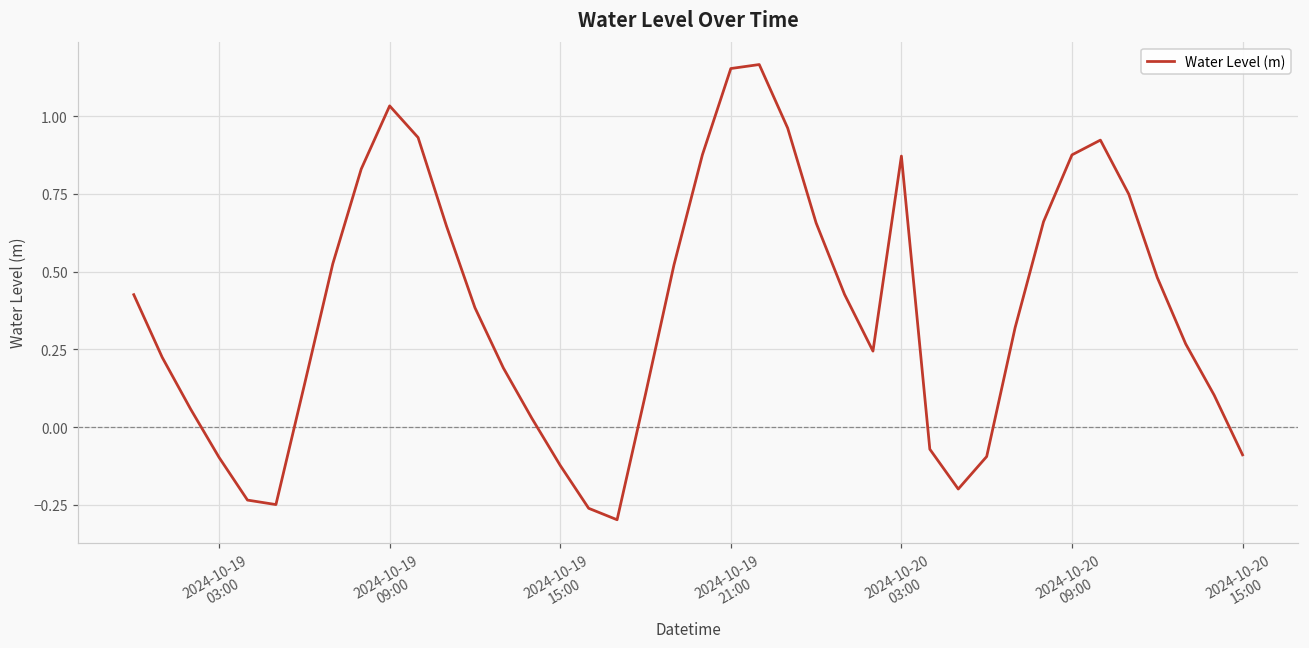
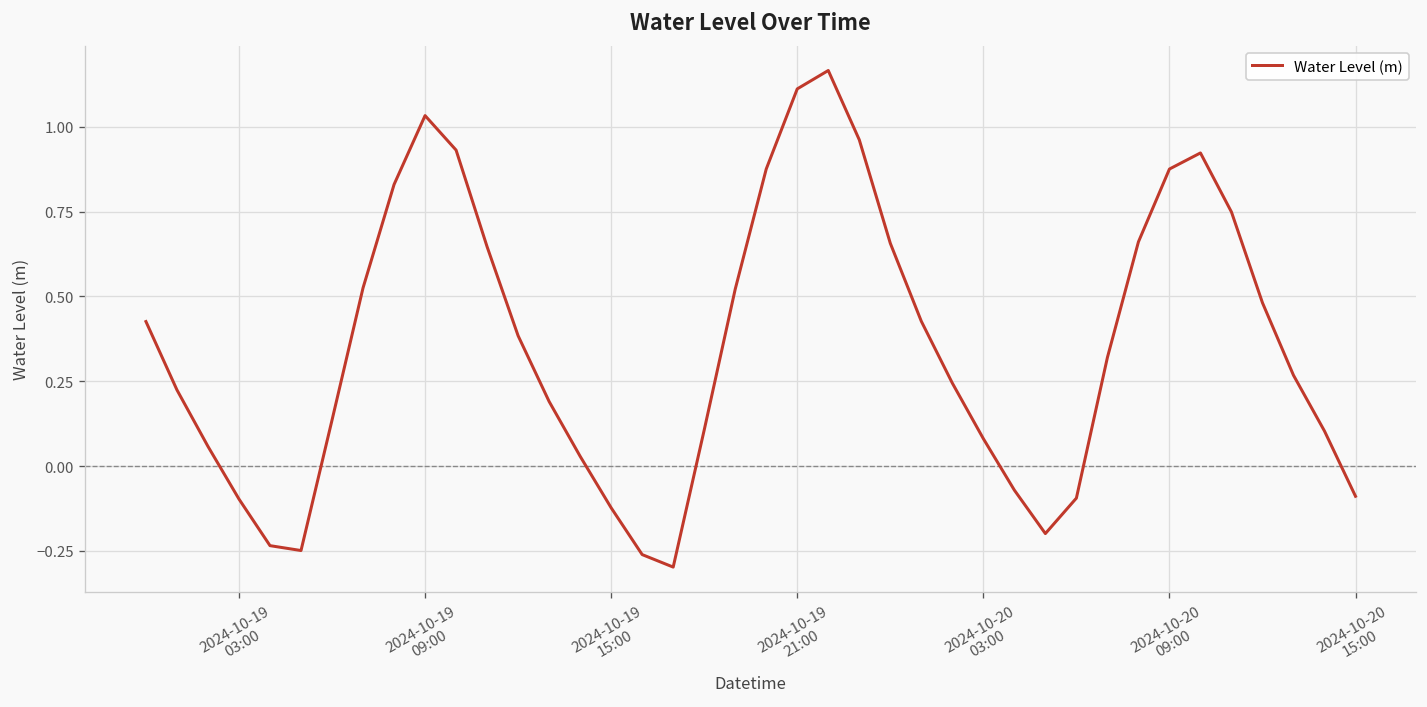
2024-10-19 21:00: 1.15 -> 1.11
2024-10-20 03:00: 0.87 -> 0.08
